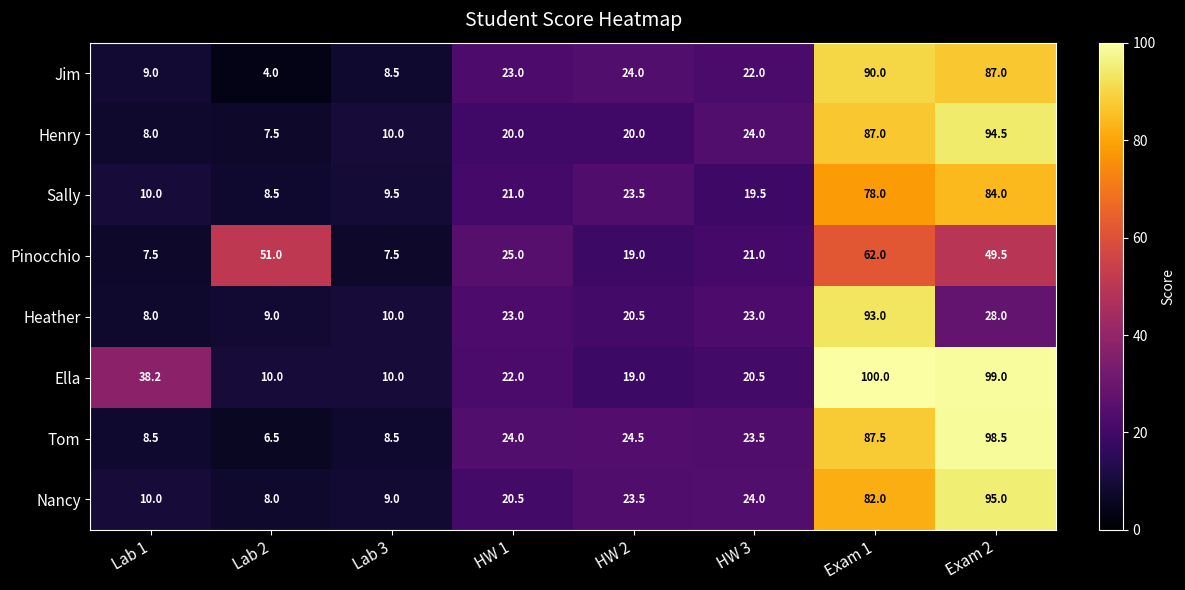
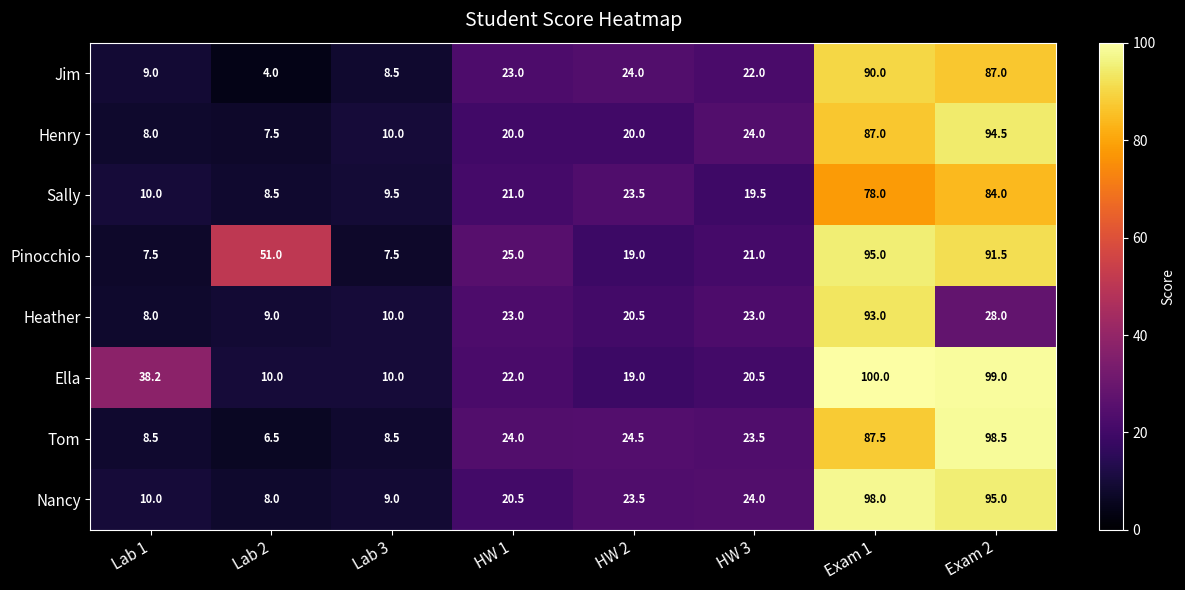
Pinocchio, Exam 1: 62.0 -> 95.0
Pinocchio, Exam 2: 49.5 -> 91.5
Nancy, Exam 1: 82.0 -> 98.0
